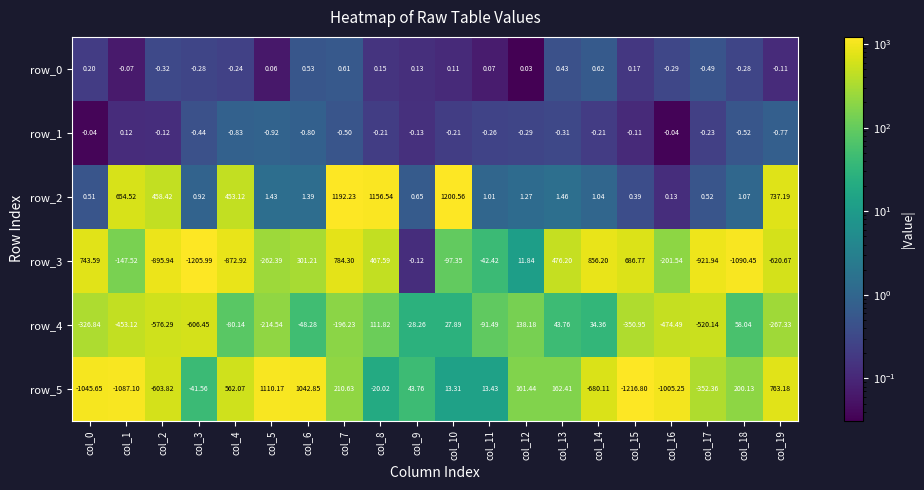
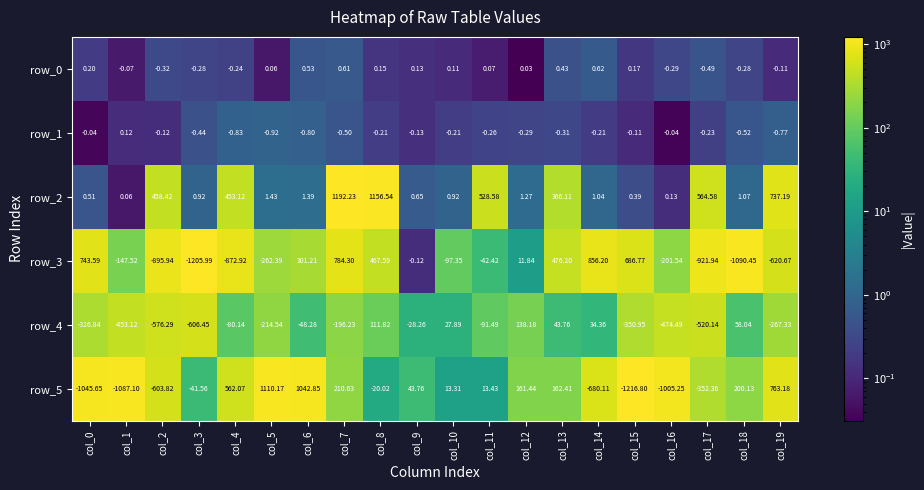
row_2, col_1: 654.52 -> 0.06
row_2, col_10: 1200.56 -> 0.92
row_2, col_11: 1.01 -> 528.58
row_2, col_13: 1.46 -> 366.11
row_2, col_17: 0.52 -> 564.58
